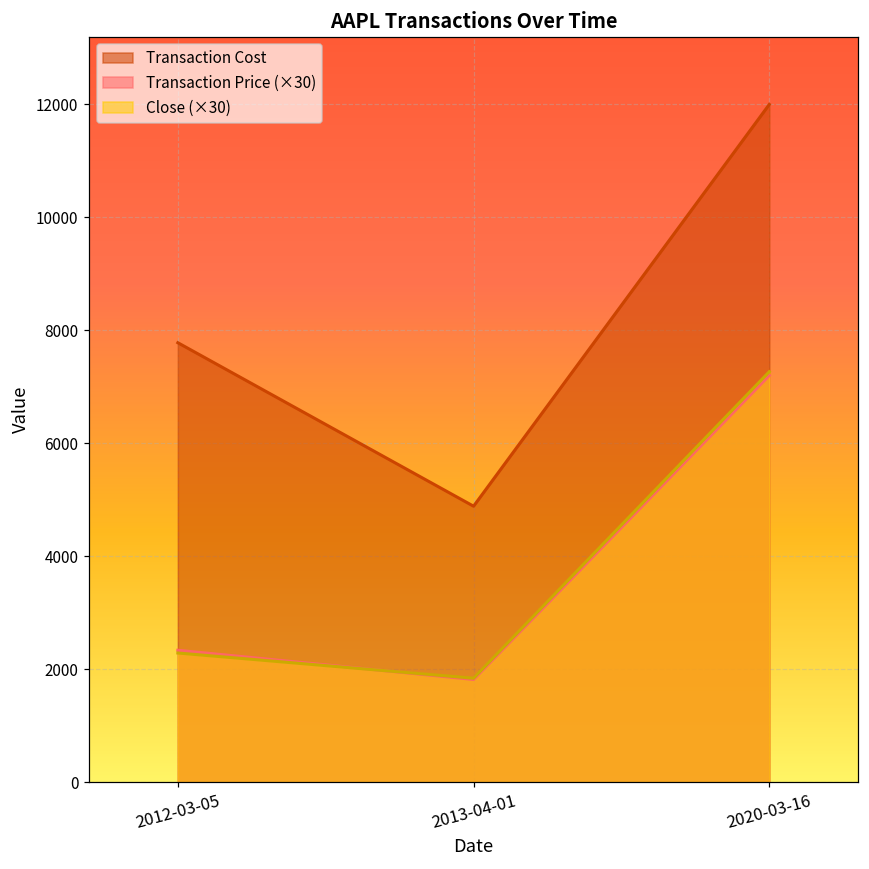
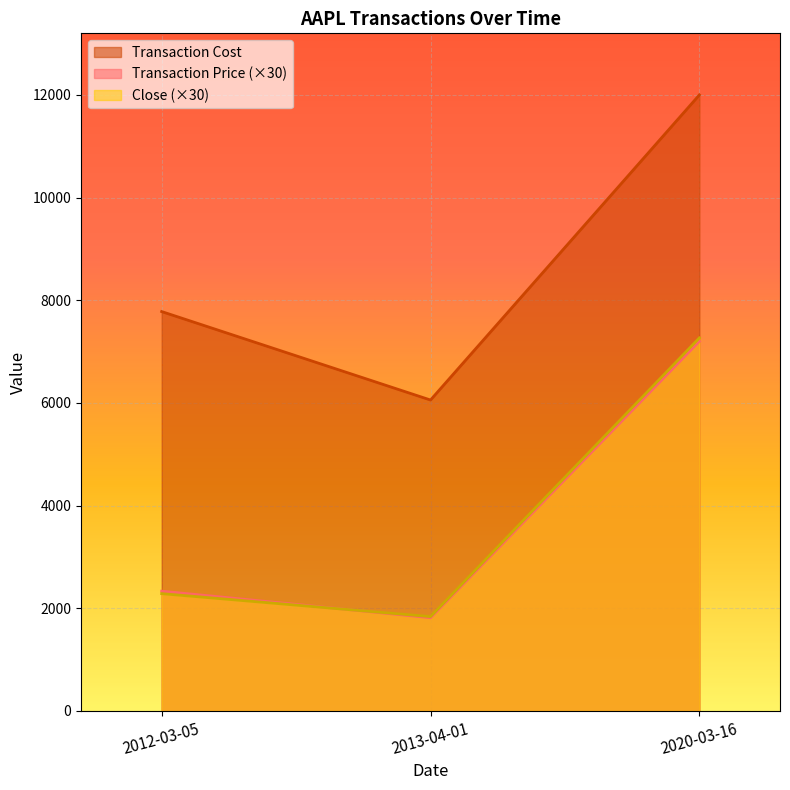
Transaction Cost, 2013-04-01: 4900 -> 6100
